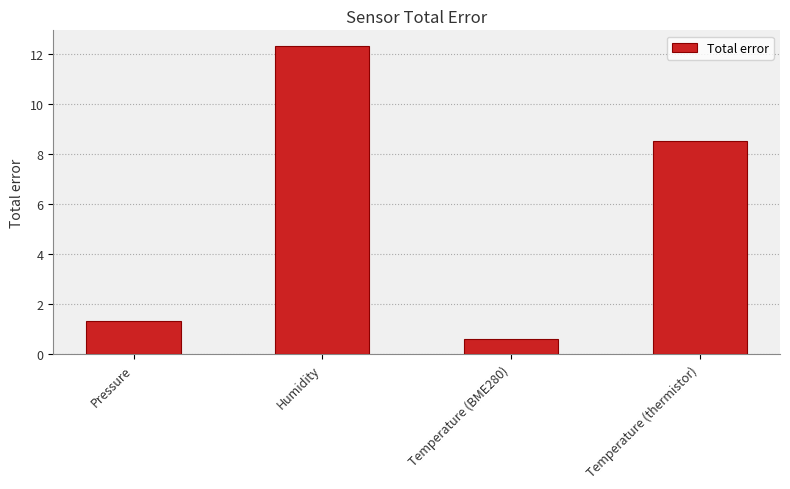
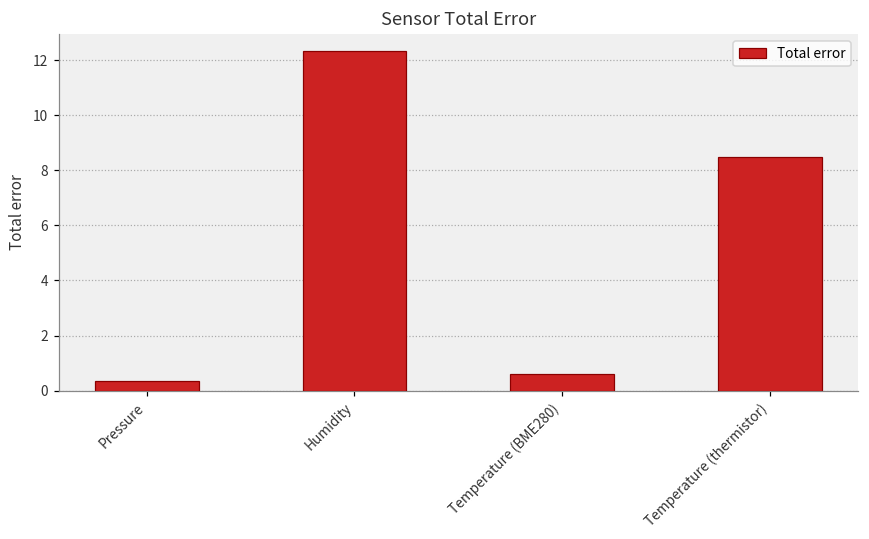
Pressure: 1.3 -> 0.4
